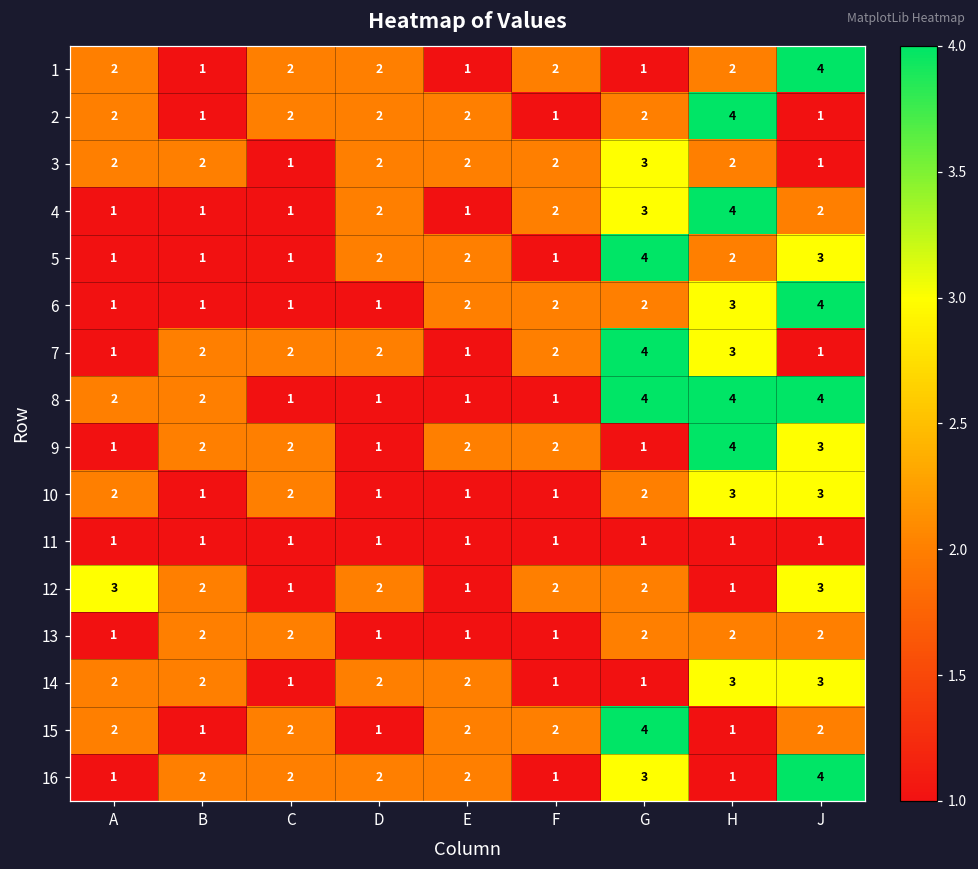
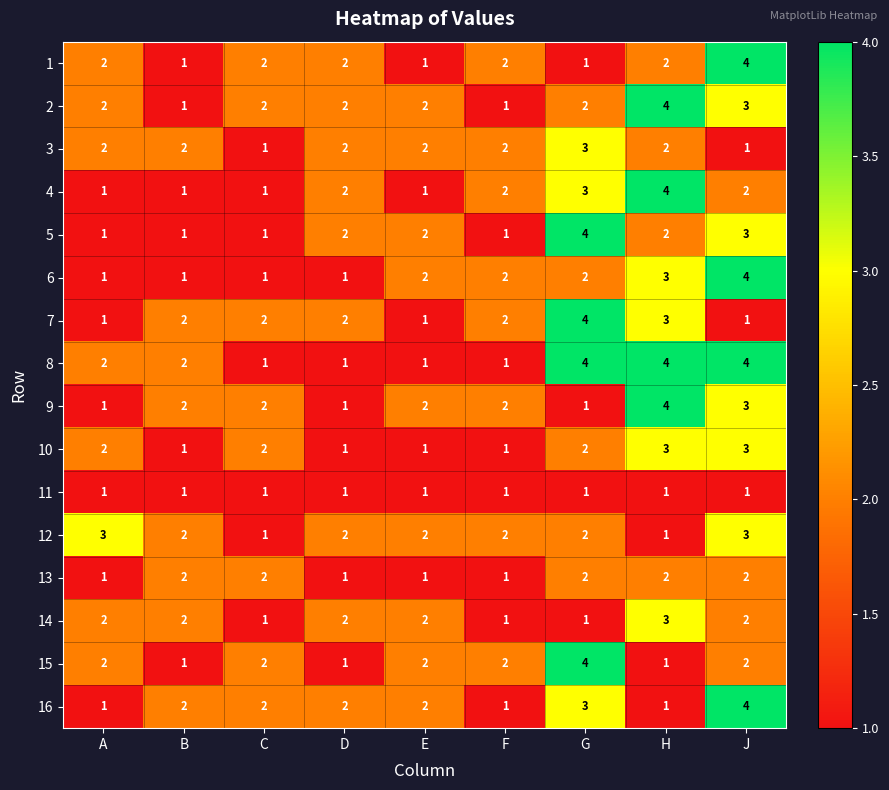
2, J: 1 -> 3
12, E: 1 -> 2
14, J: 3 -> 2
